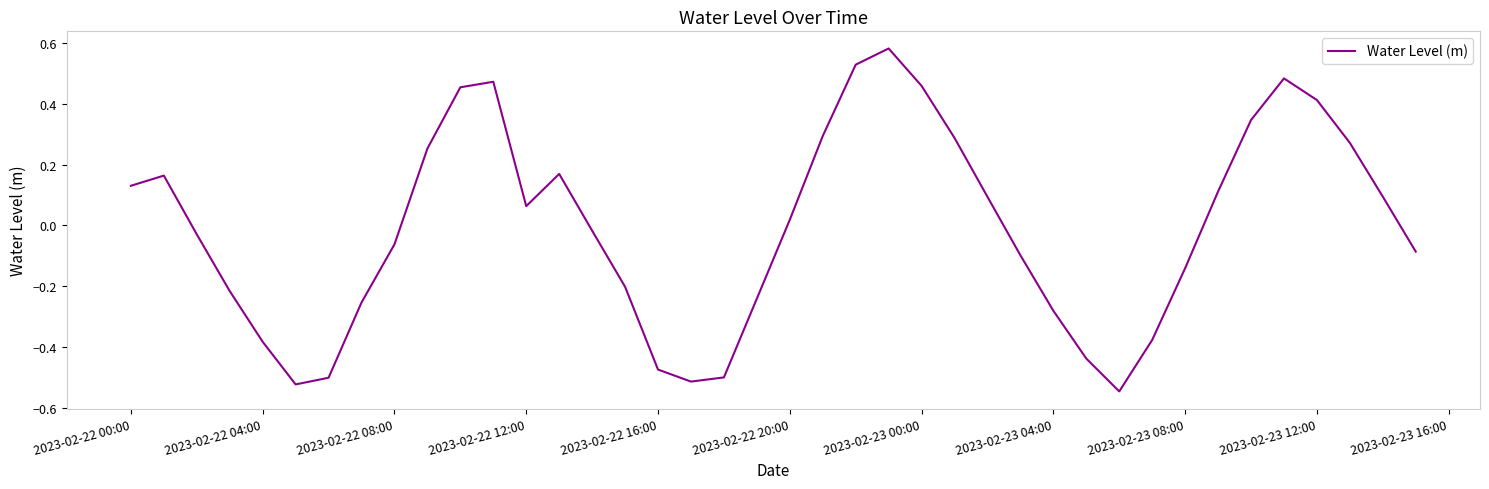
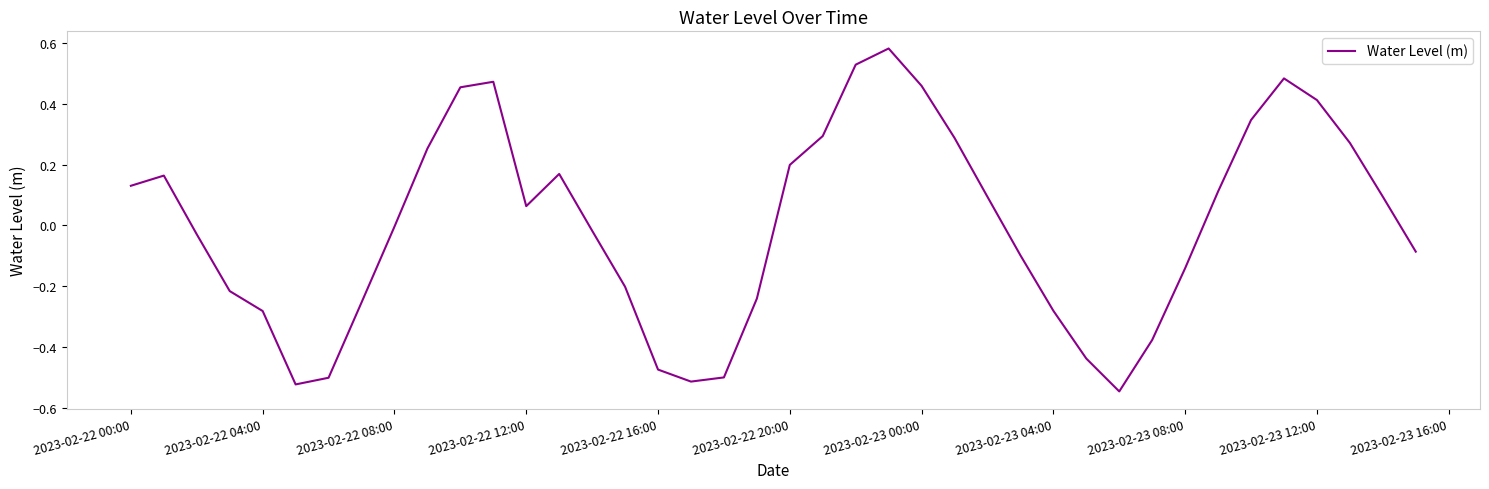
2023-02-22 04:00: -0.38 -> -0.28
2023-02-22 08:00: -0.06 -> 0.00
2023-02-22 20:00: 0.02 -> 0.20
